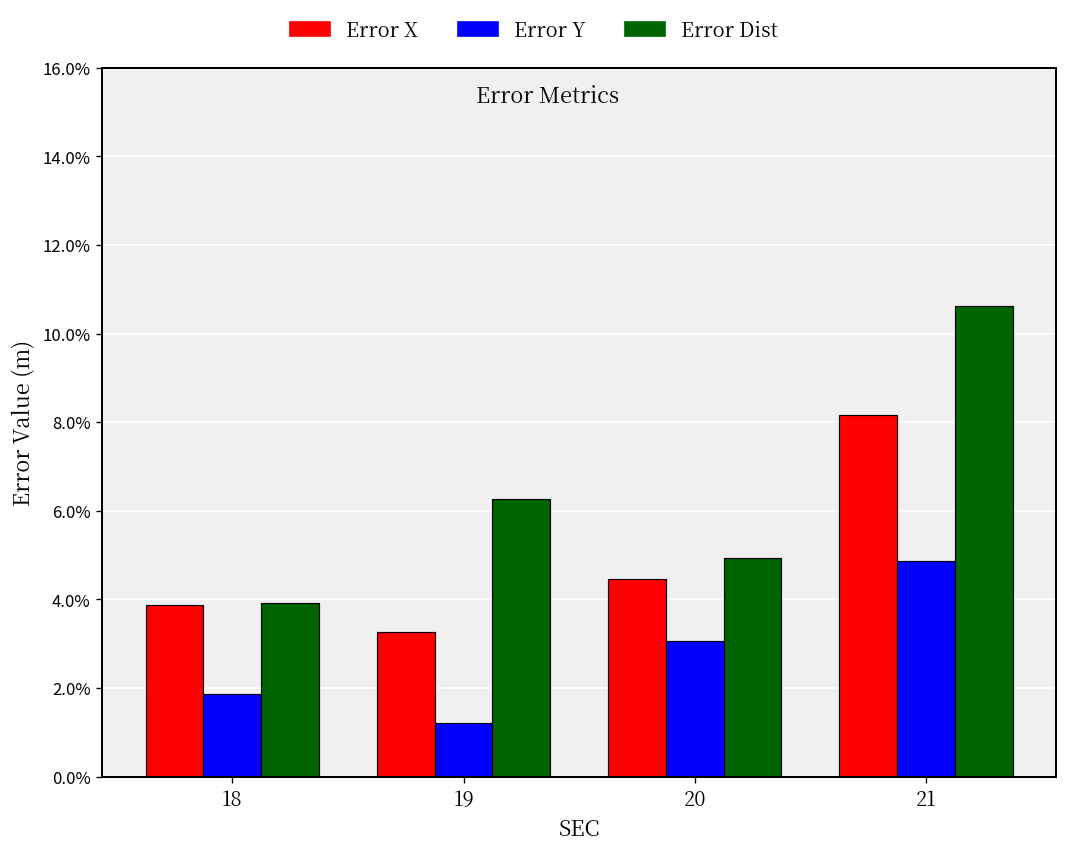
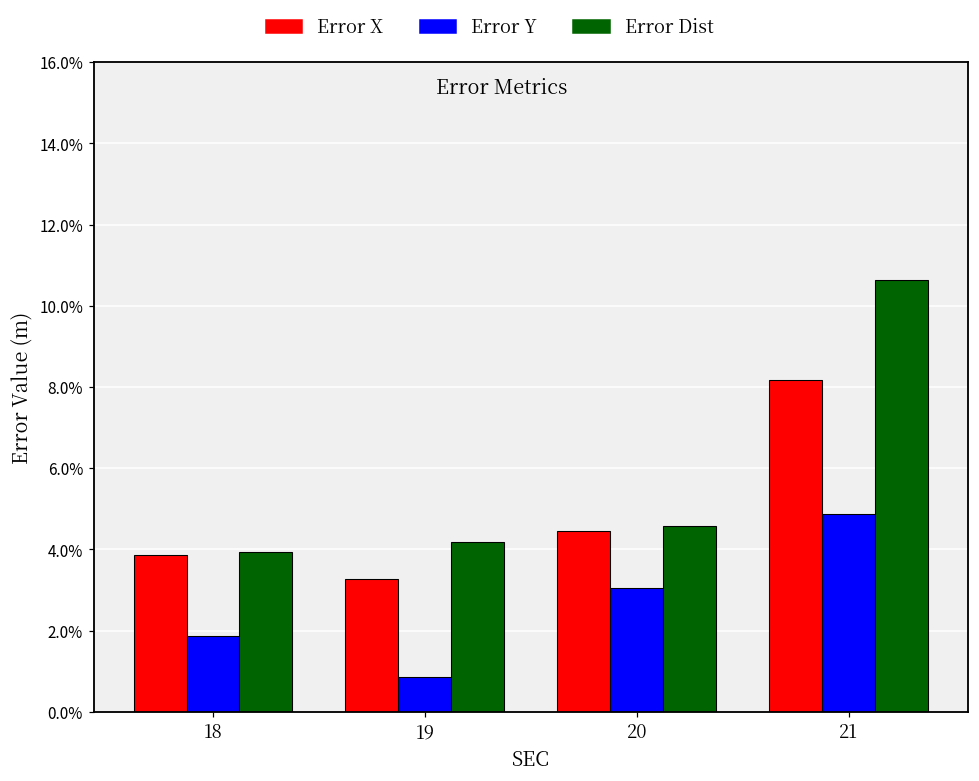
Error Y, 19: 1.2% -> 0.9%
Error Dist, 19: 6.3% -> 4.2%
Error Dist, 20: 4.9% -> 4.6%
